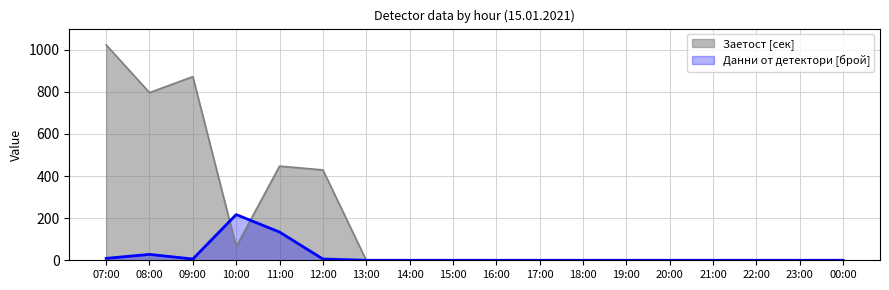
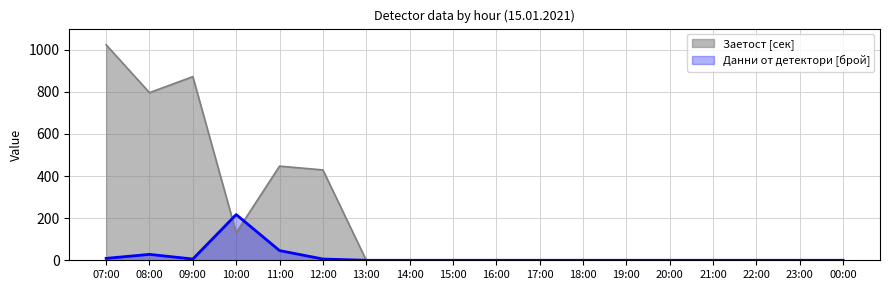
Заетост [сек], 10:00: 70 -> 130
Данни от детектори [брой], 11:00: 130 -> 50
